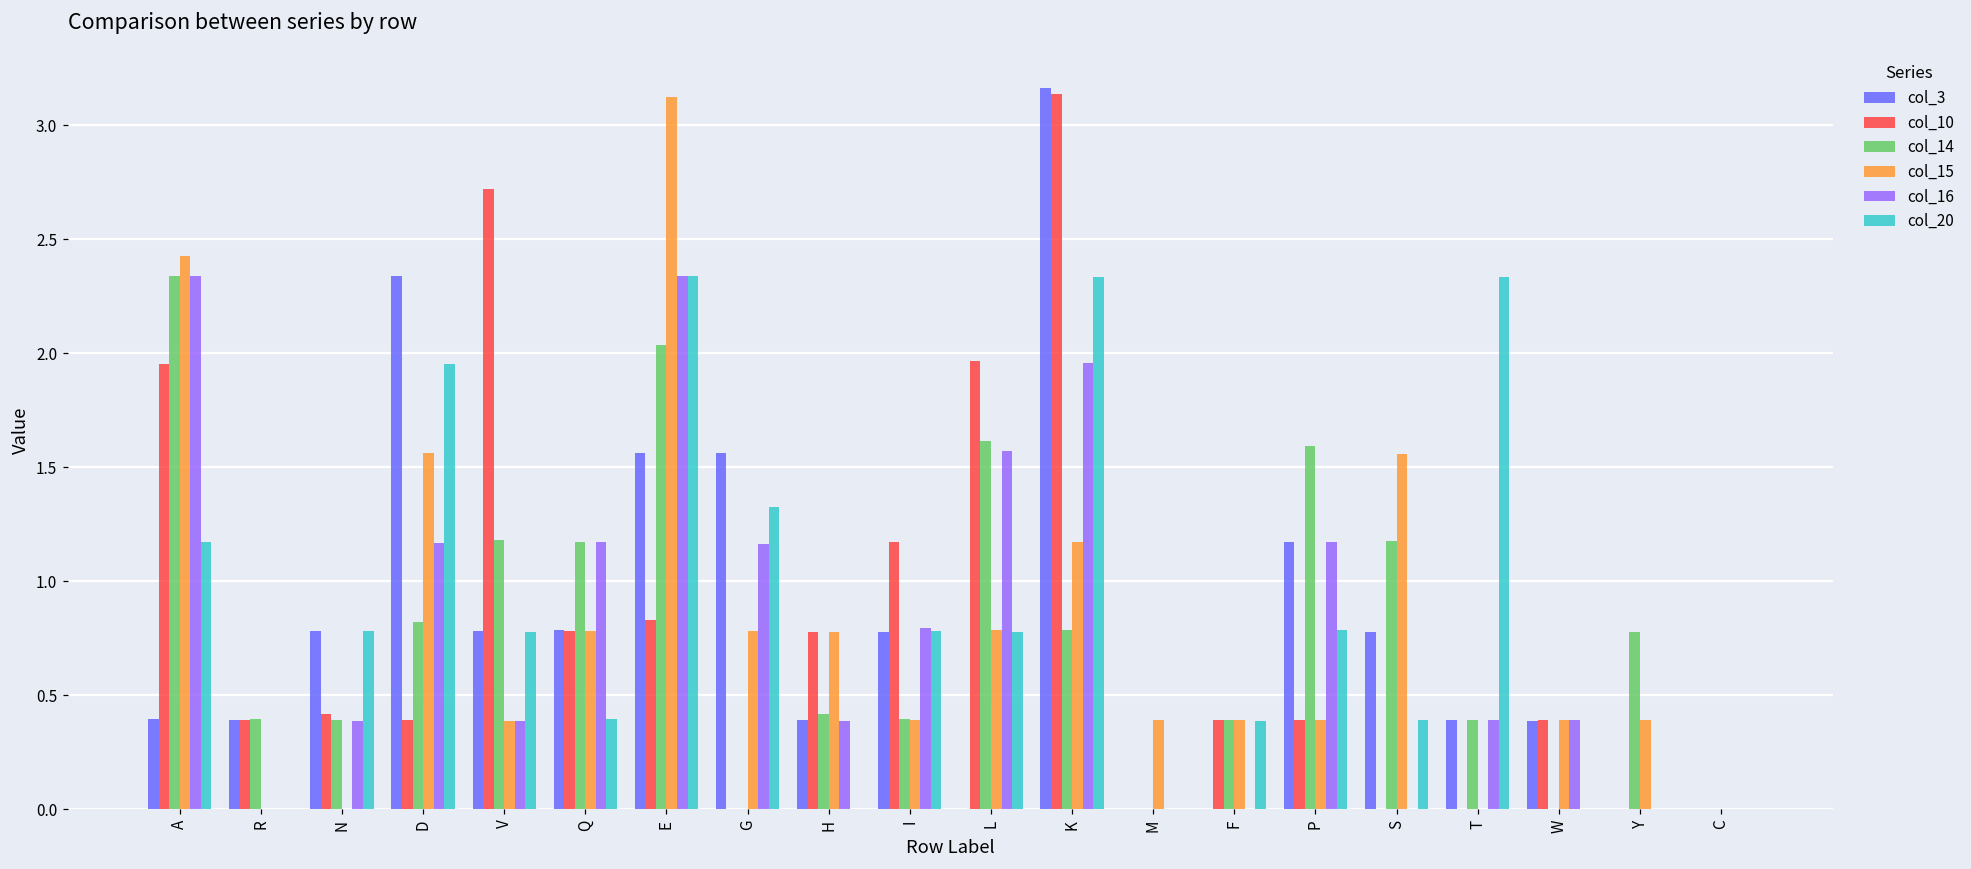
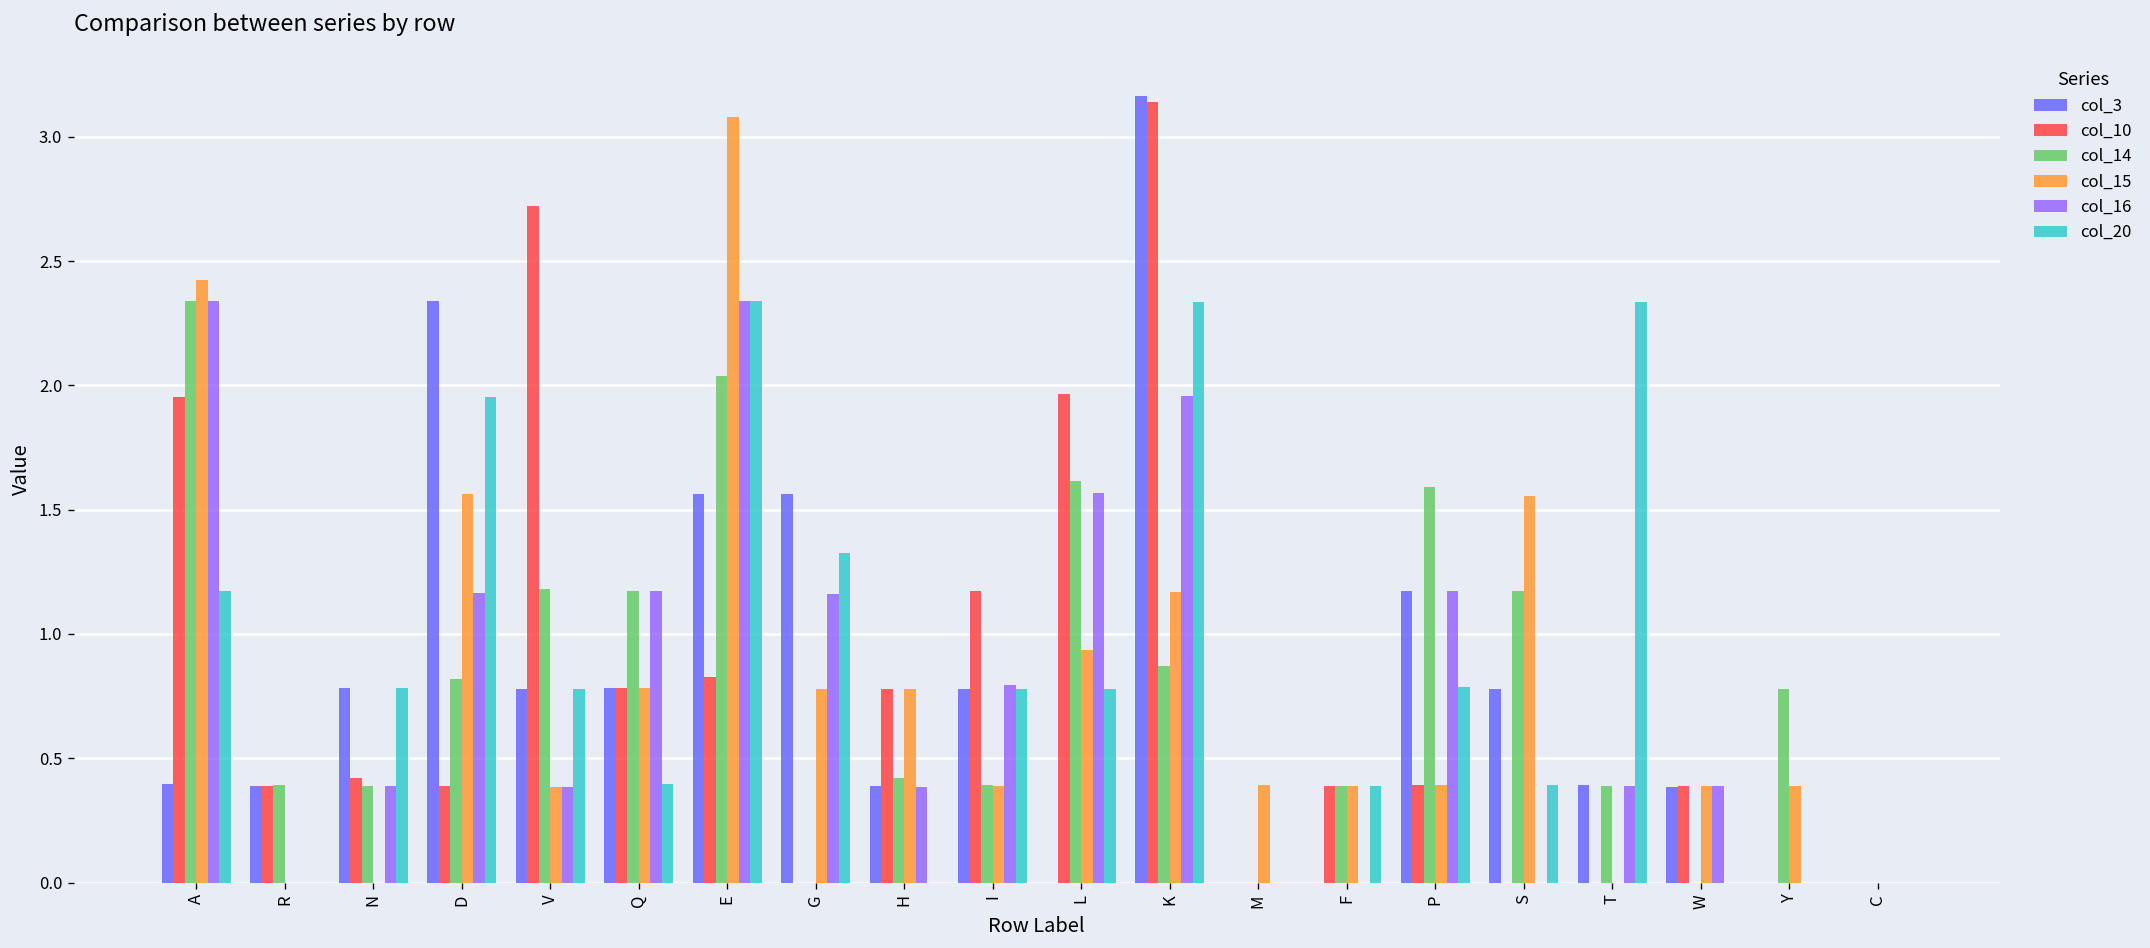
col_15, E: 3.13 -> 3.08
col_15, L: 0.79 -> 0.94
col_14, K: 0.78 -> 0.87
